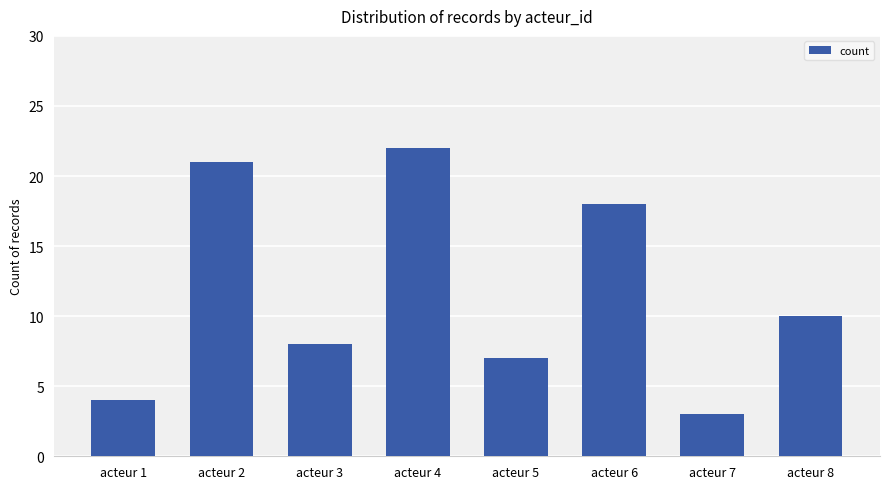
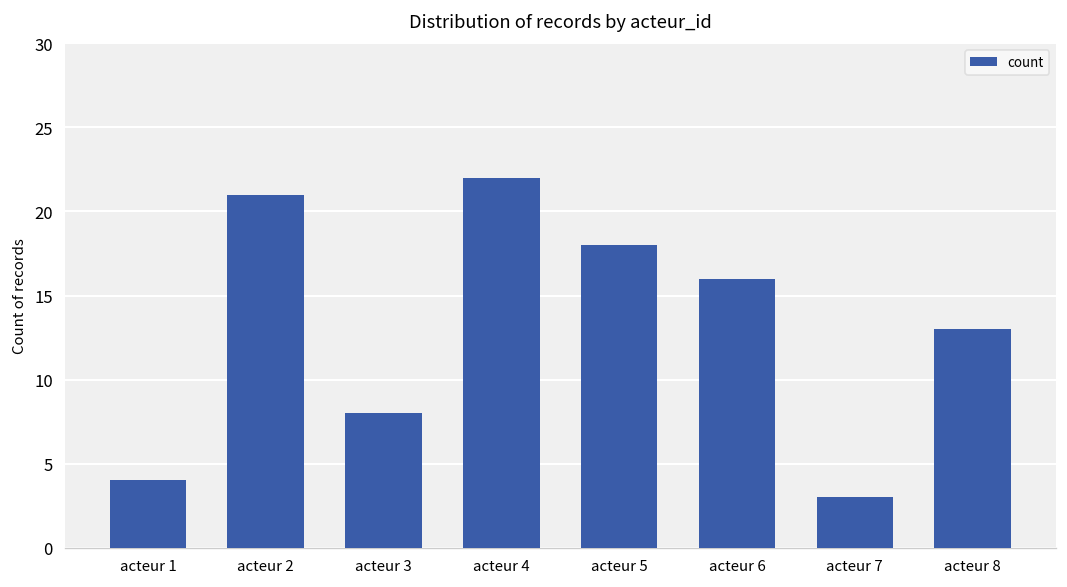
acteur 5: 7 -> 18
acteur 6: 18 -> 16
acteur 8: 10 -> 13
